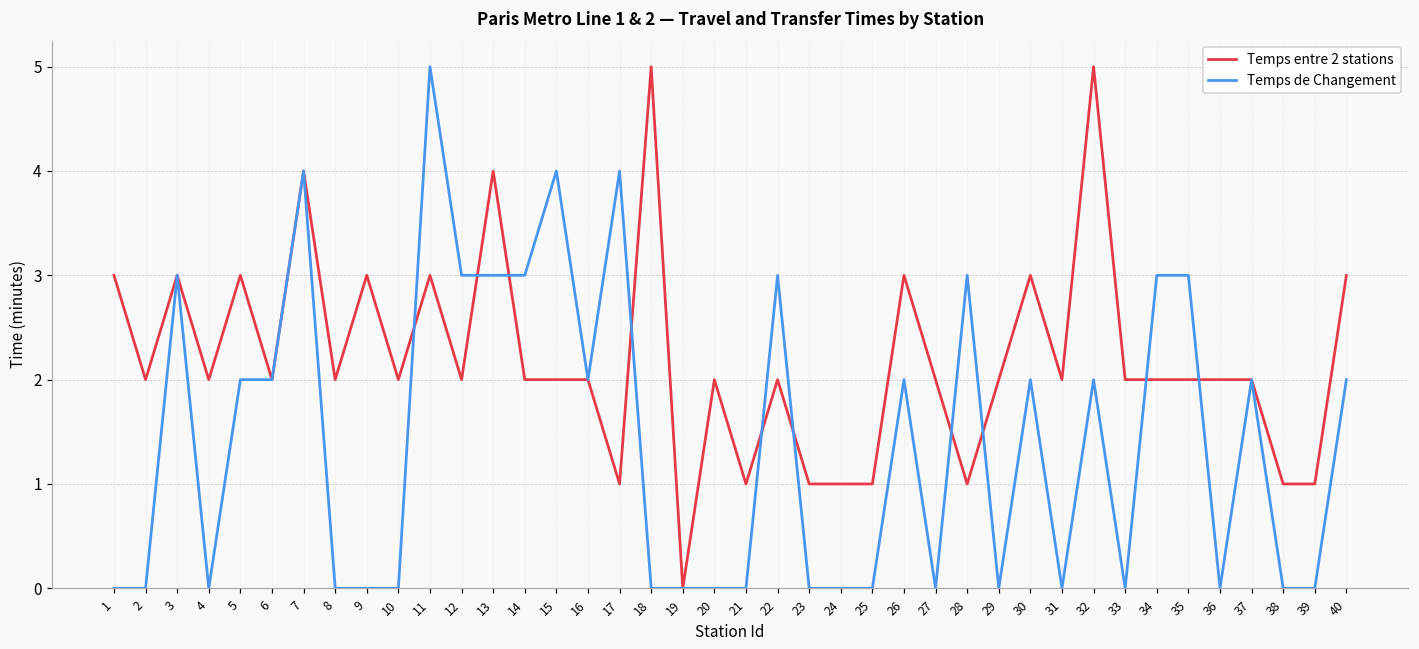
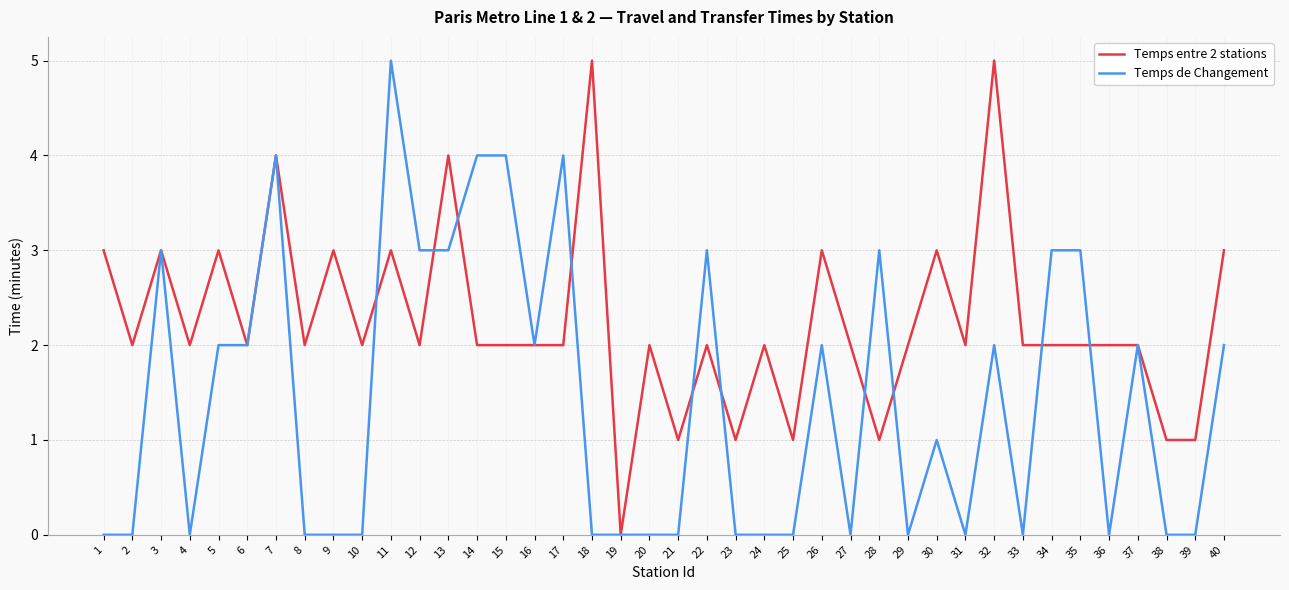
Temps de Changement, 14: 3 -> 4
Temps entre 2 stations, 17: 1 -> 2
Temps entre 2 stations, 24: 1 -> 2
Temps de Changement, 30: 2 -> 1
